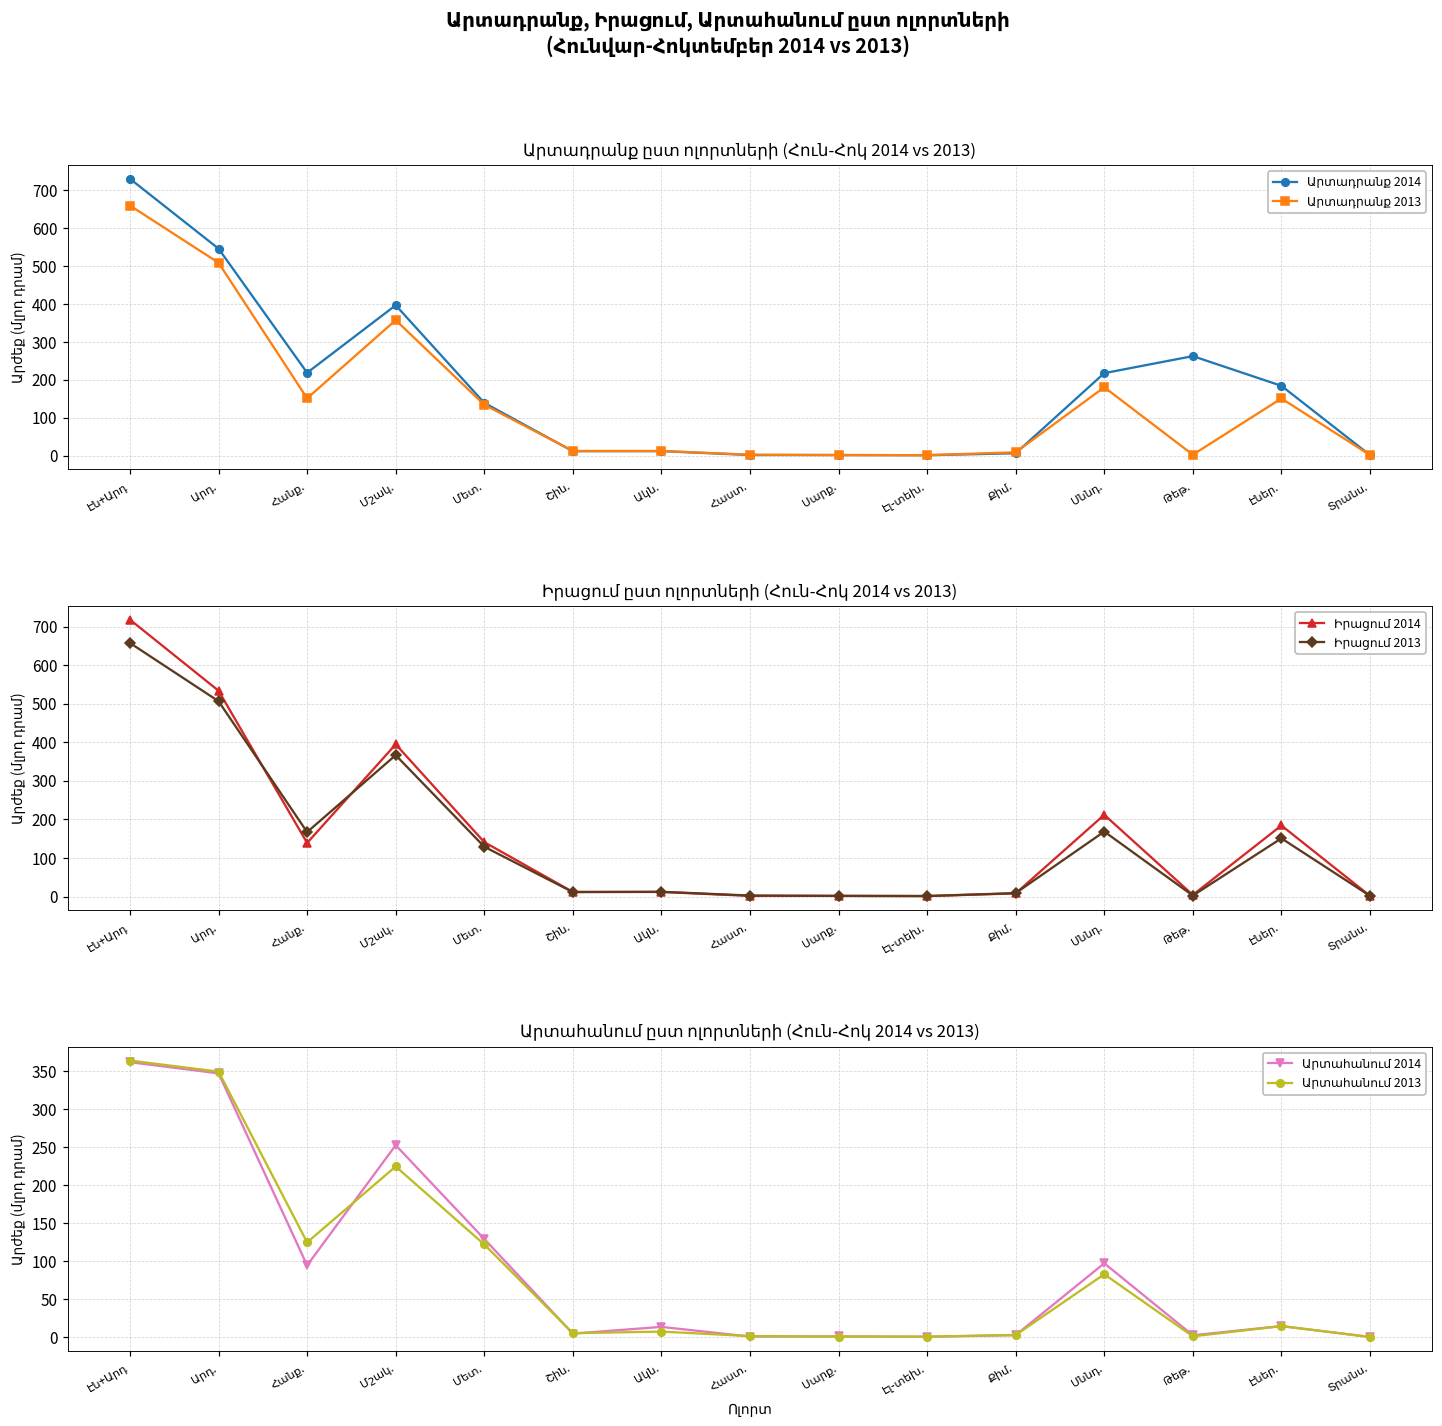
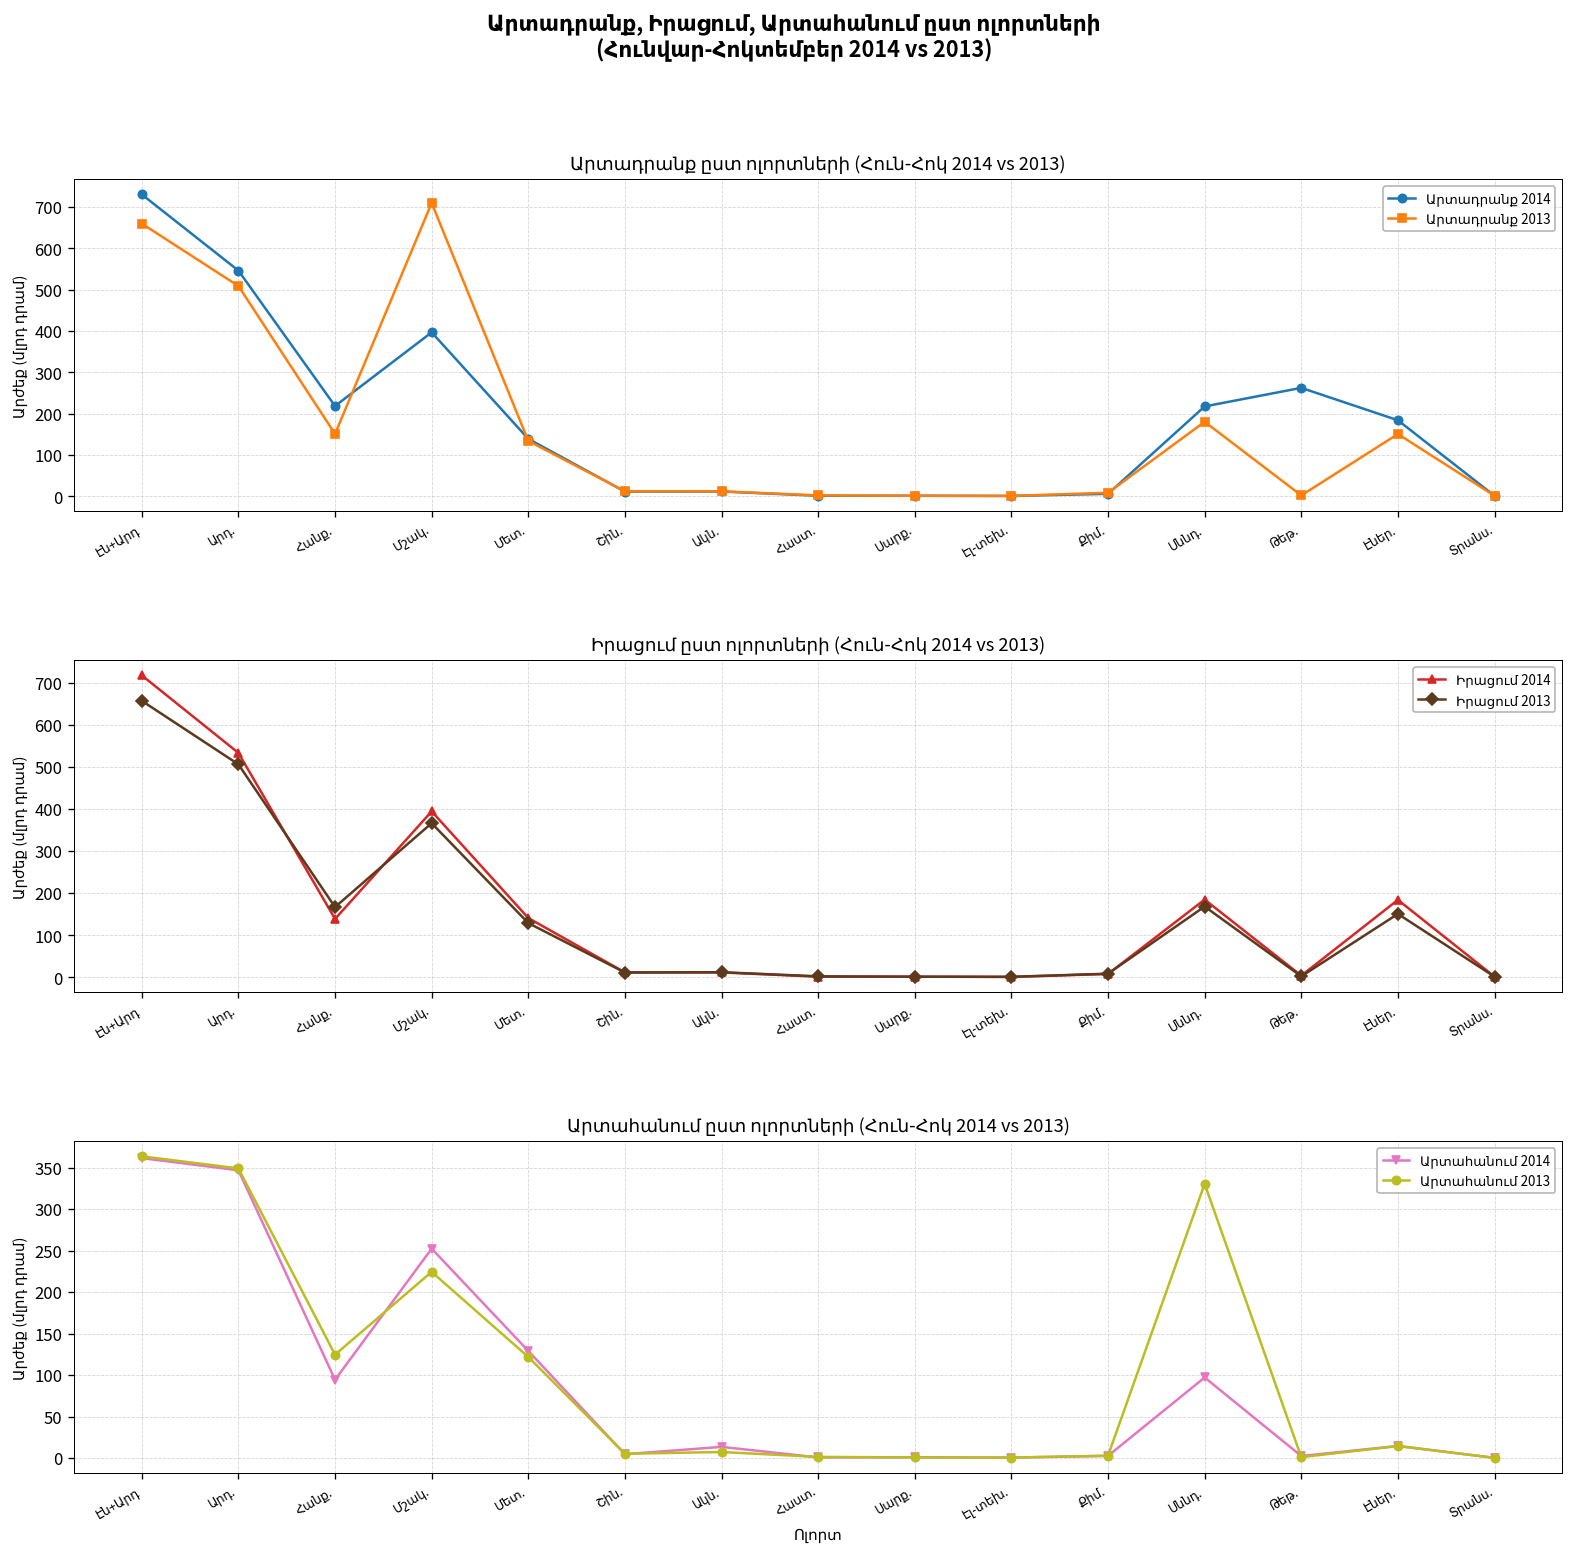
Արտադրանք ըստ ոլորտների (Հուն-Հոկ 2014 vs 2013), Արտադրանք 2013, Մշակ.: 360 -> 710
Իրացում ըստ ոլորտների (Հուն-Հոկ 2014 vs 2013), Իրացում 2014, Սննդ.: 210 -> 190
Արտահանում ըստ ոլորտների (Հուն-Հոկ 2014 vs 2013), Արտահանում 2013, Սննդ.: 80 -> 330
